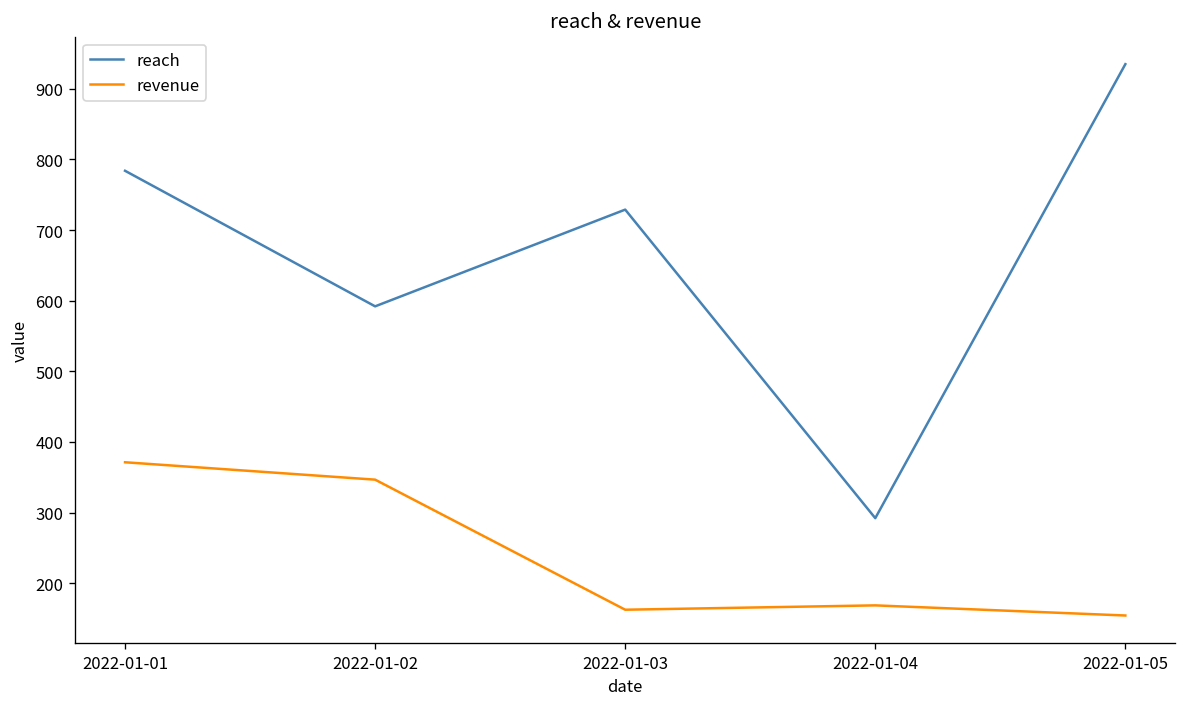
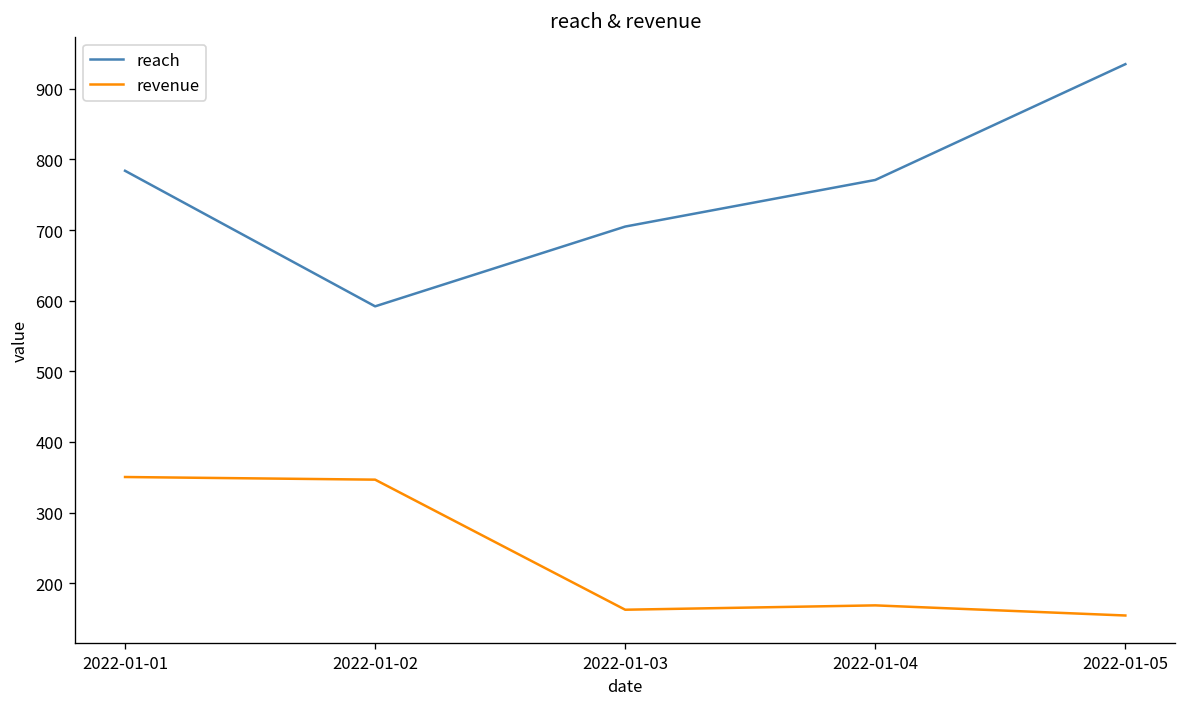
revenue, 2022-01-01: 370 -> 350
reach, 2022-01-03: 730 -> 710
reach, 2022-01-04: 290 -> 770
